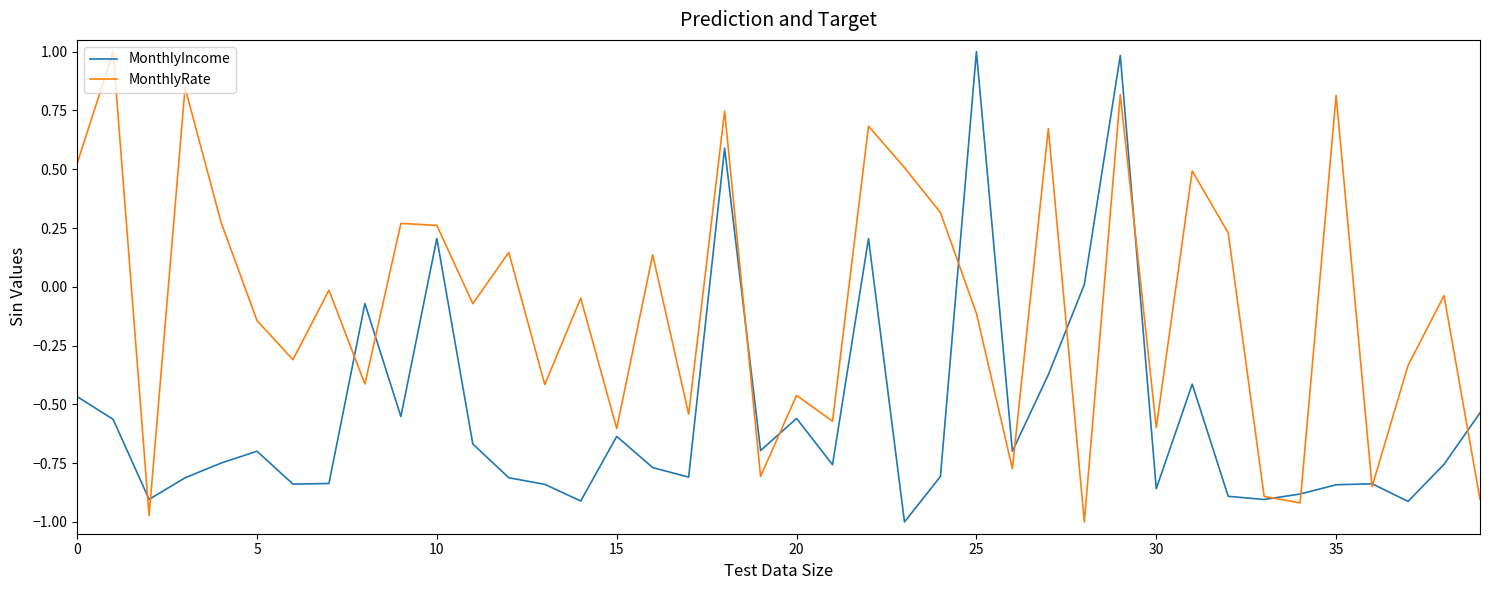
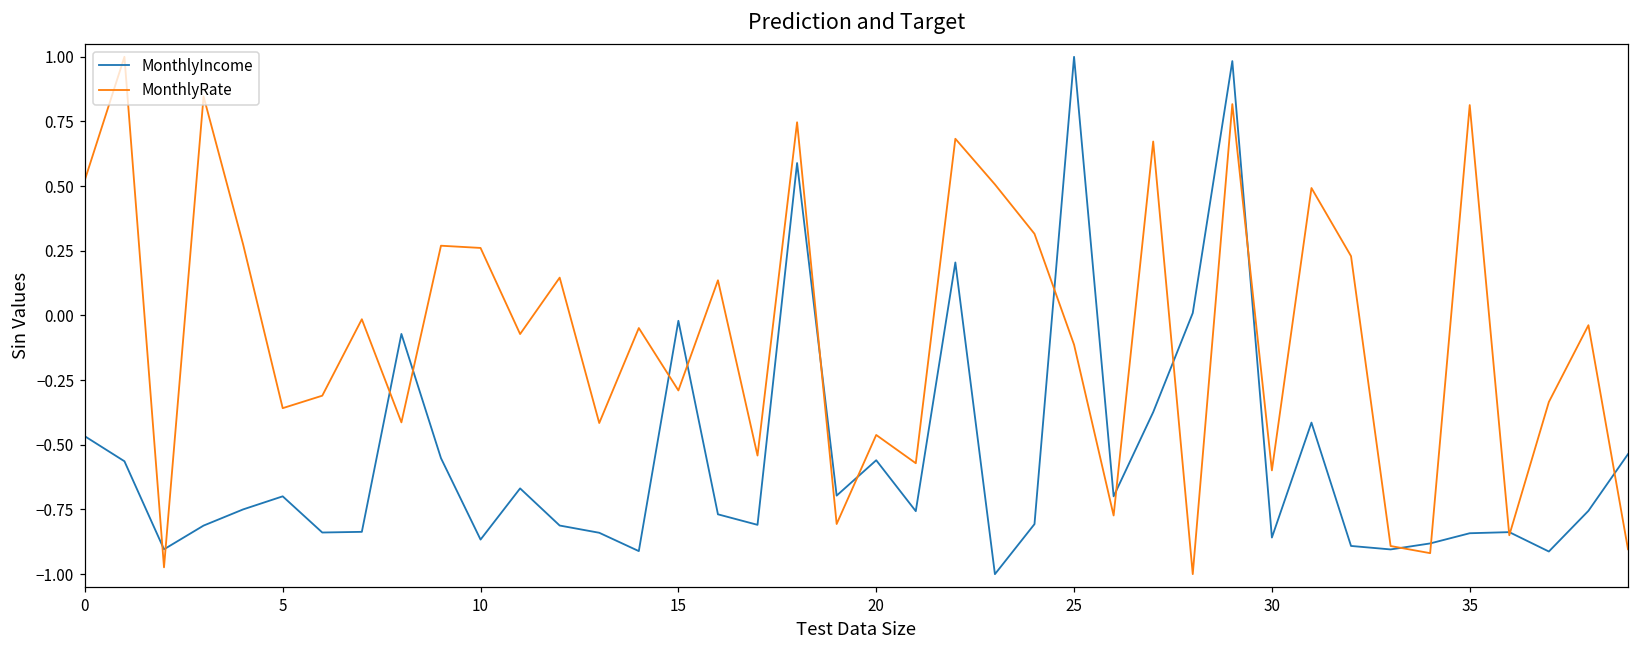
MonthlyRate, 5: -0.14 -> -0.36
MonthlyIncome, 10: 0.21 -> -0.87
MonthlyIncome, 15: -0.64 -> -0.02
MonthlyRate, 15: -0.60 -> -0.29
